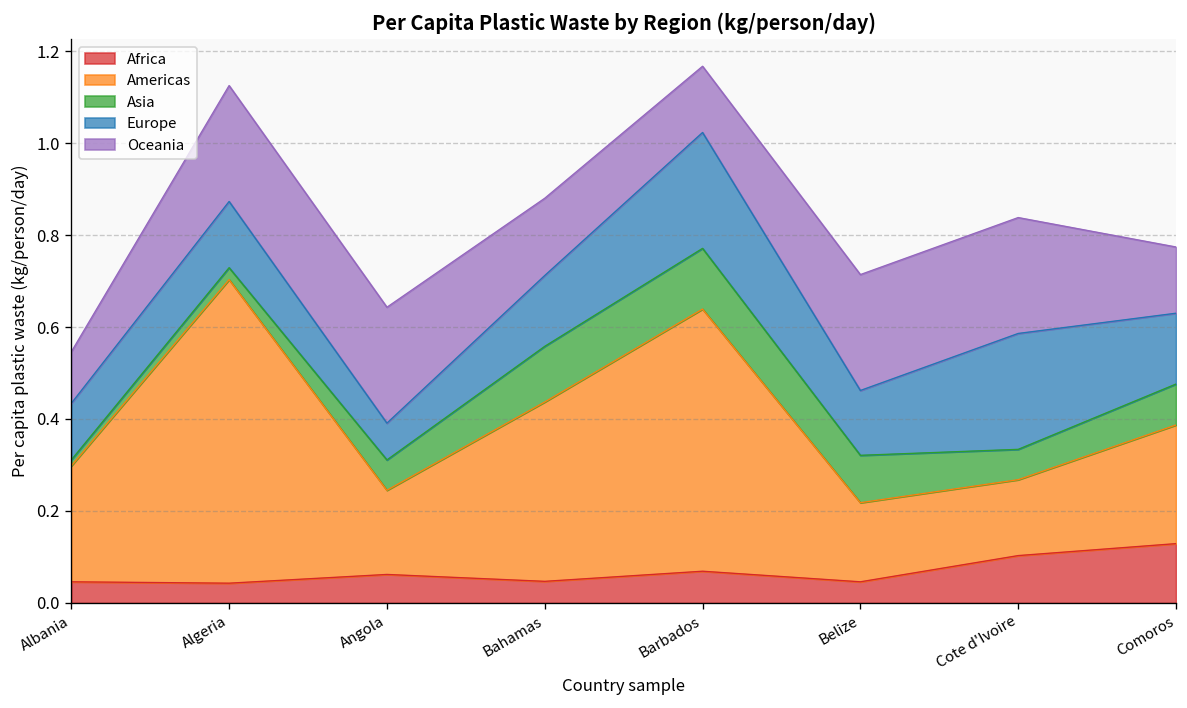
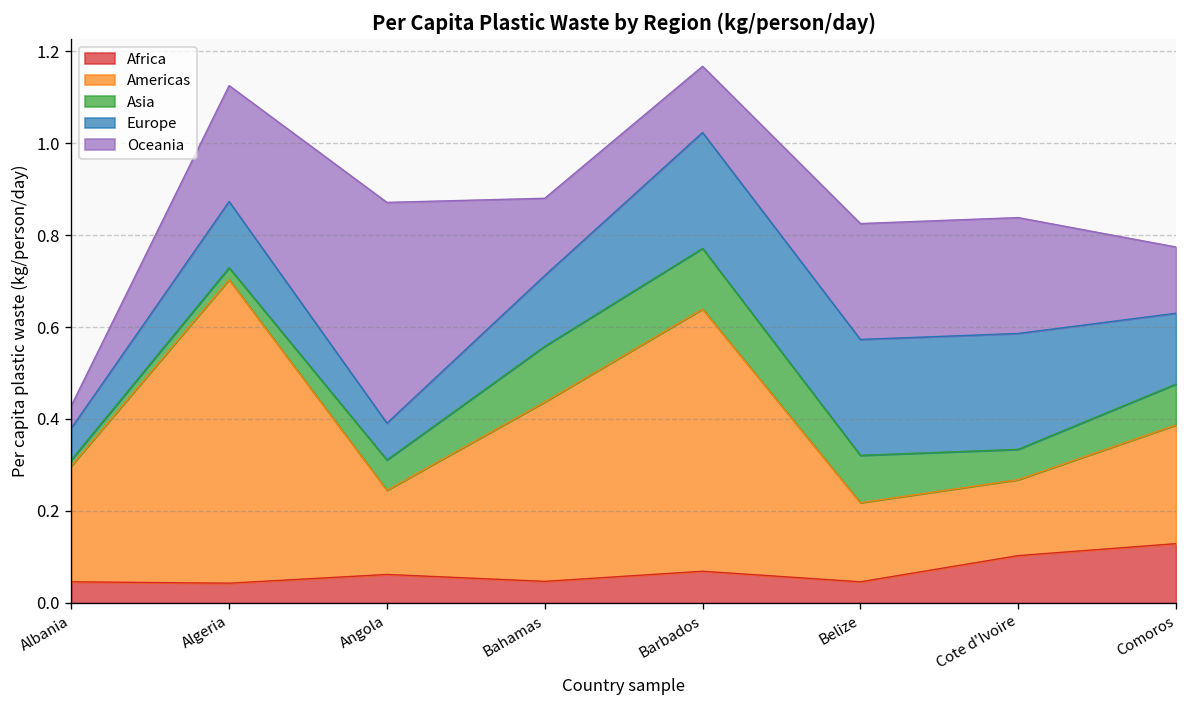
Europe, Albania: 0.12 -> 0.07
Oceania, Albania: 0.11 -> 0.05
Oceania, Angola: 0.25 -> 0.48
Europe, Belize: 0.14 -> 0.25
